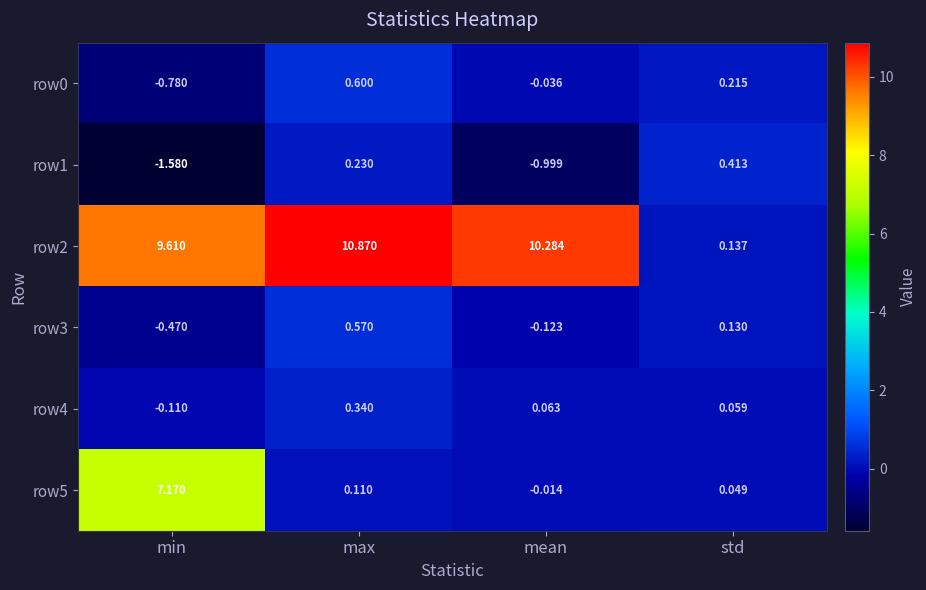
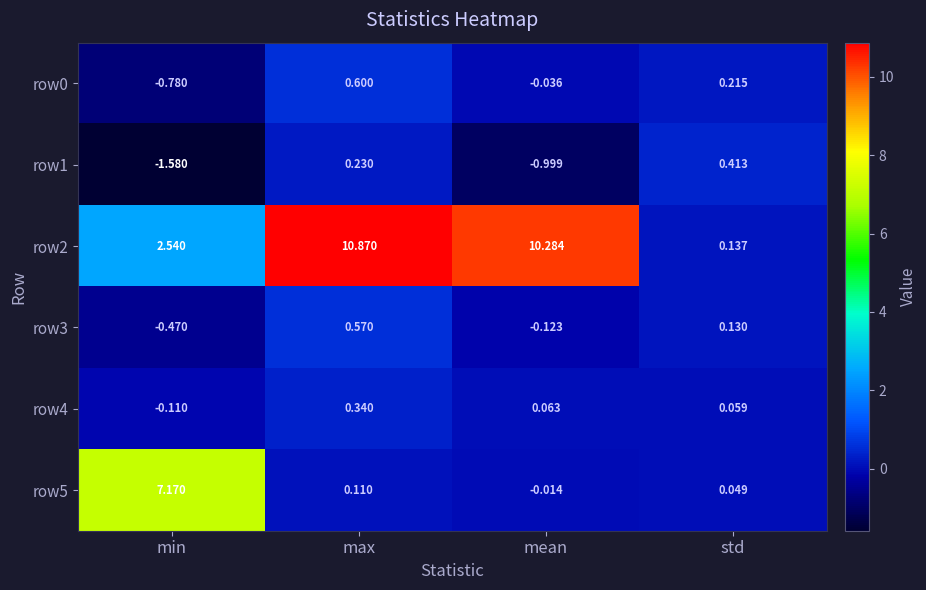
row2, min: 9.610 -> 2.540
